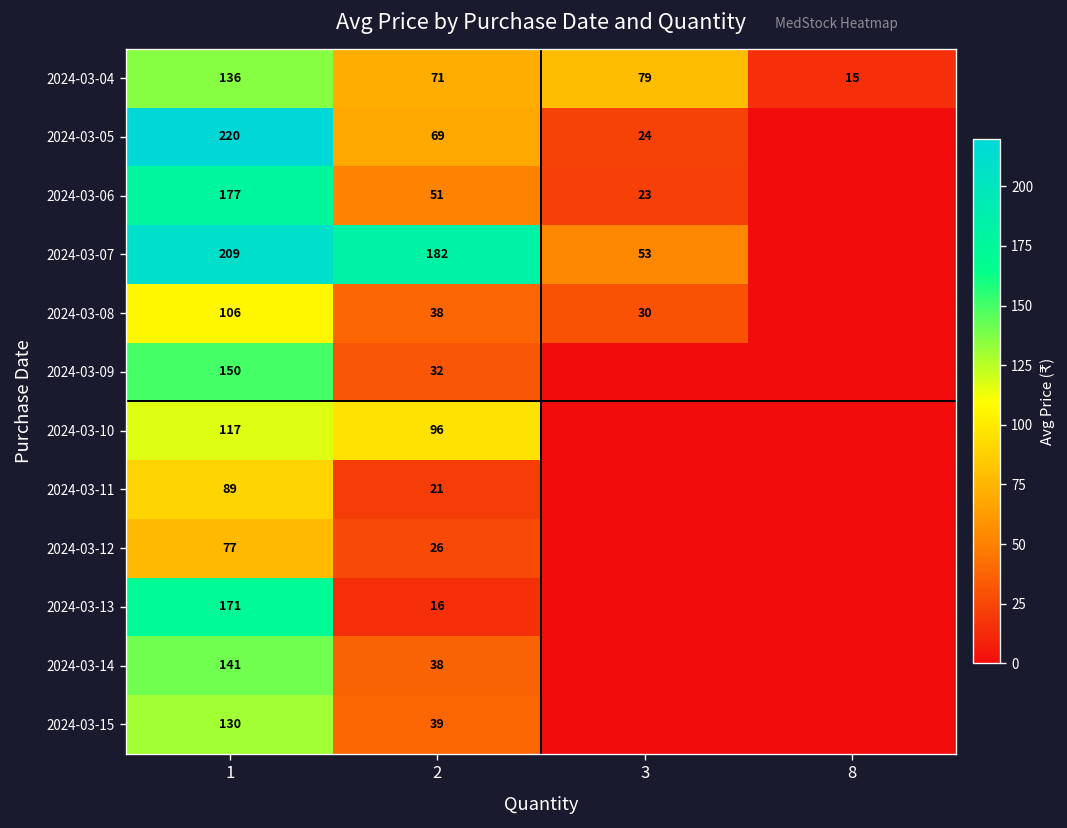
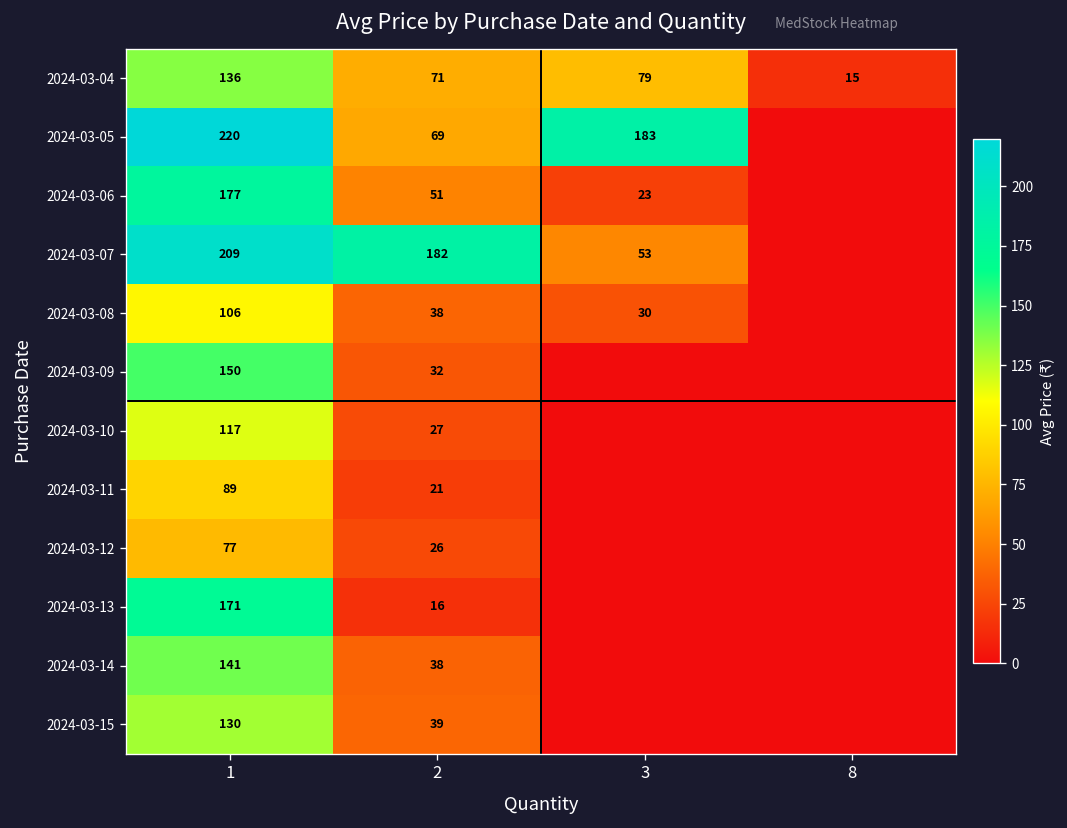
2024-03-05, 3: 24 -> 183
2024-03-10, 2: 96 -> 27
